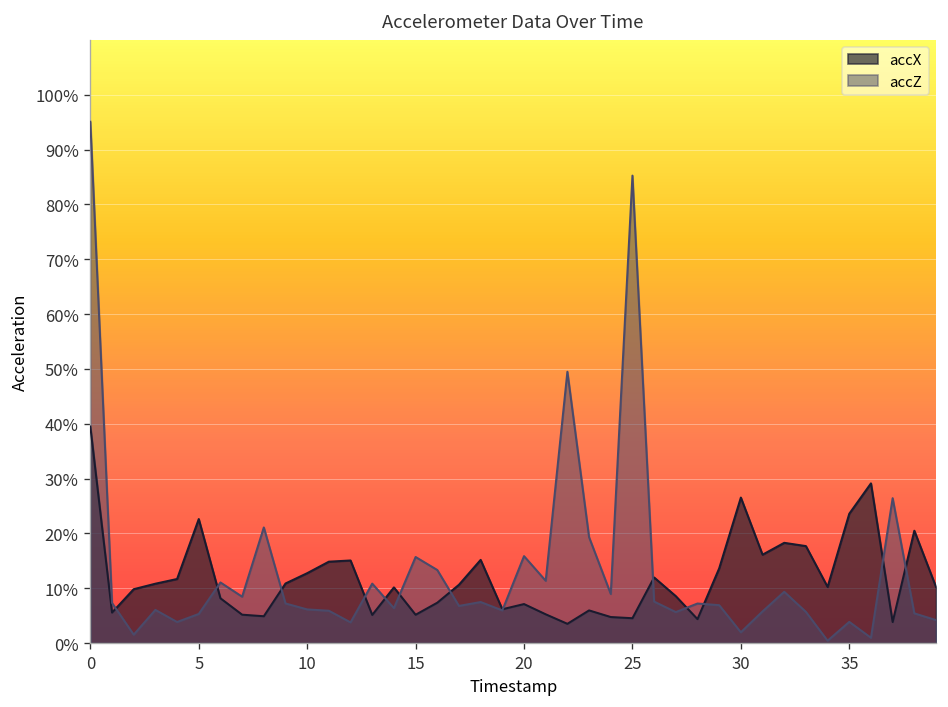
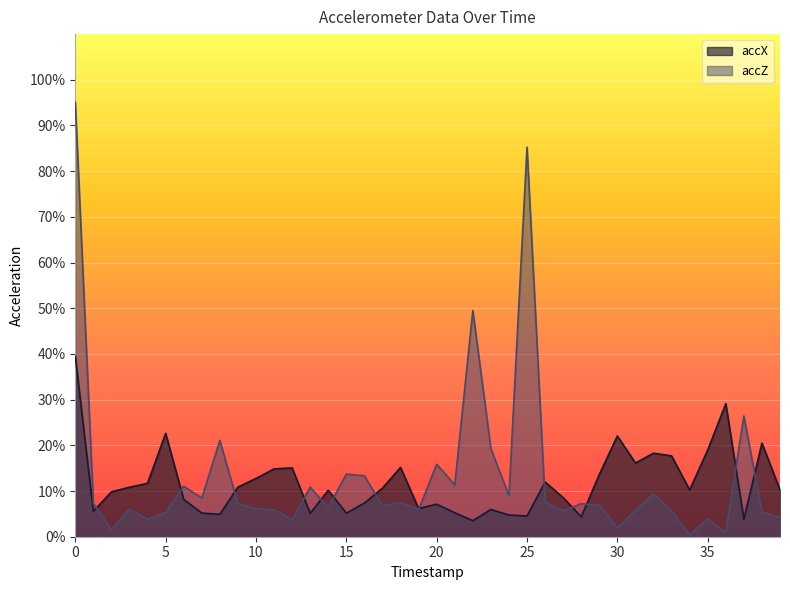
accZ, 15: 16% -> 14%
accX, 30: 27% -> 22%
accX, 35: 24% -> 19%
